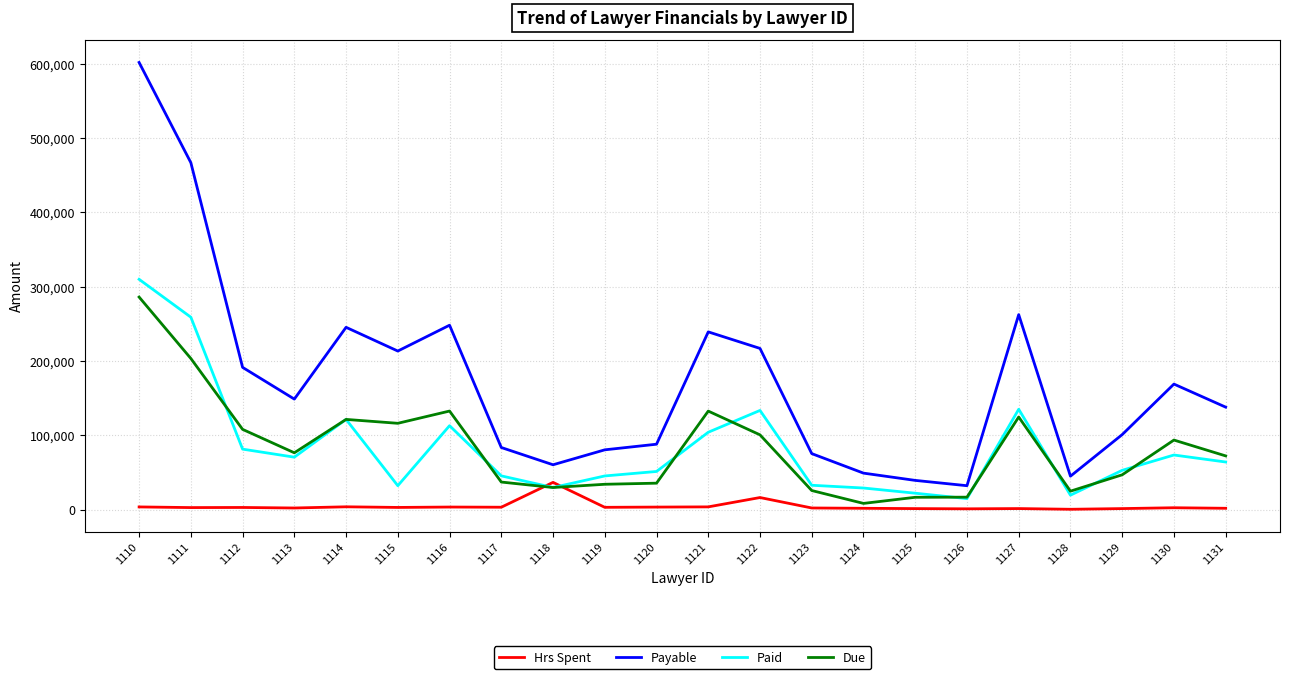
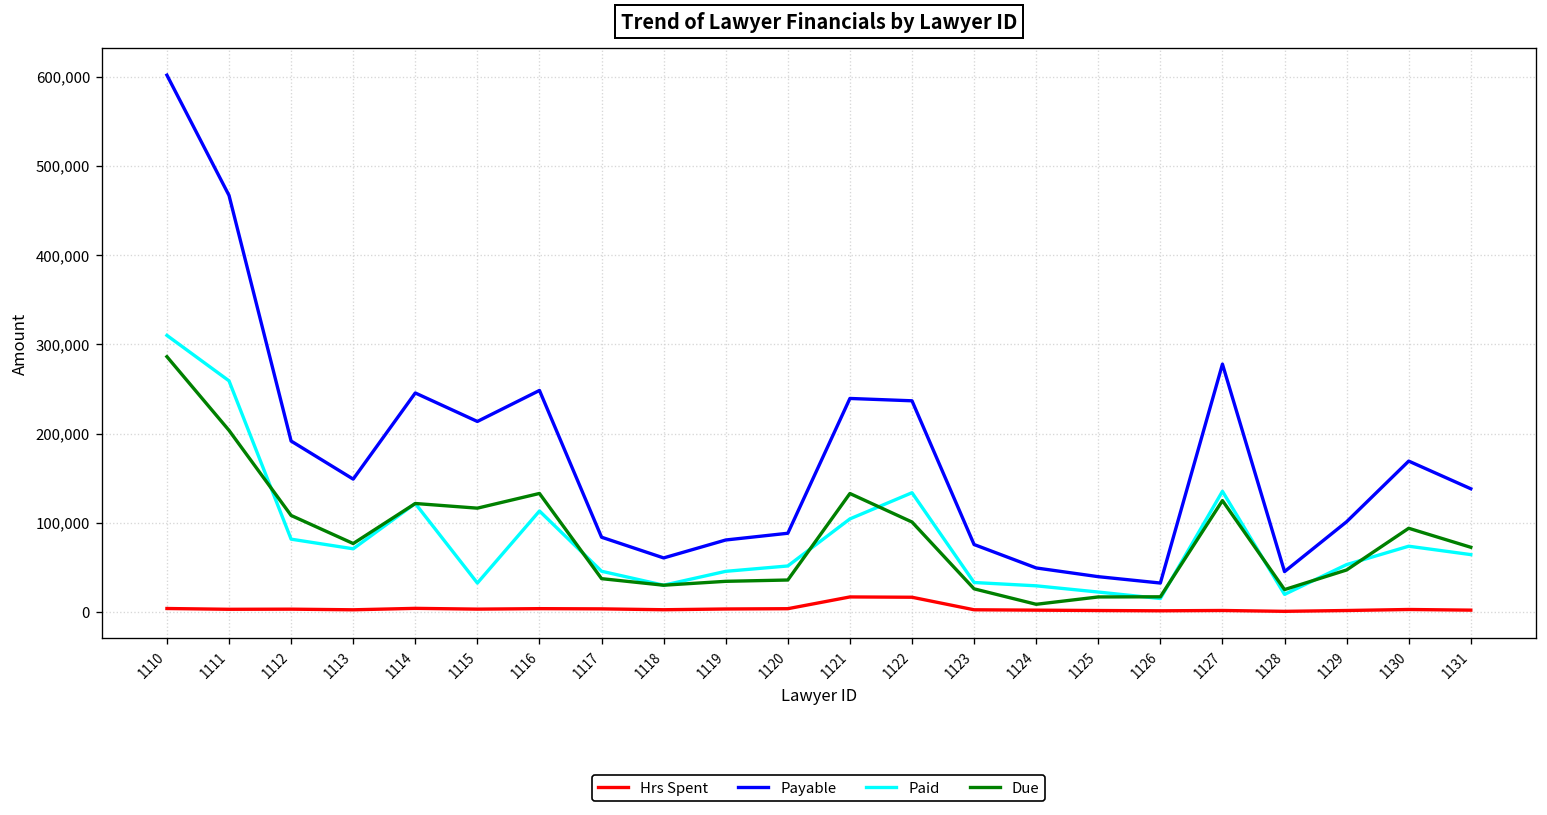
Hrs Spent, 1118: 40,000 -> 0
Hrs Spent, 1121: 0 -> 20,000
Payable, 1122: 220,000 -> 240,000
Payable, 1127: 260,000 -> 280,000
